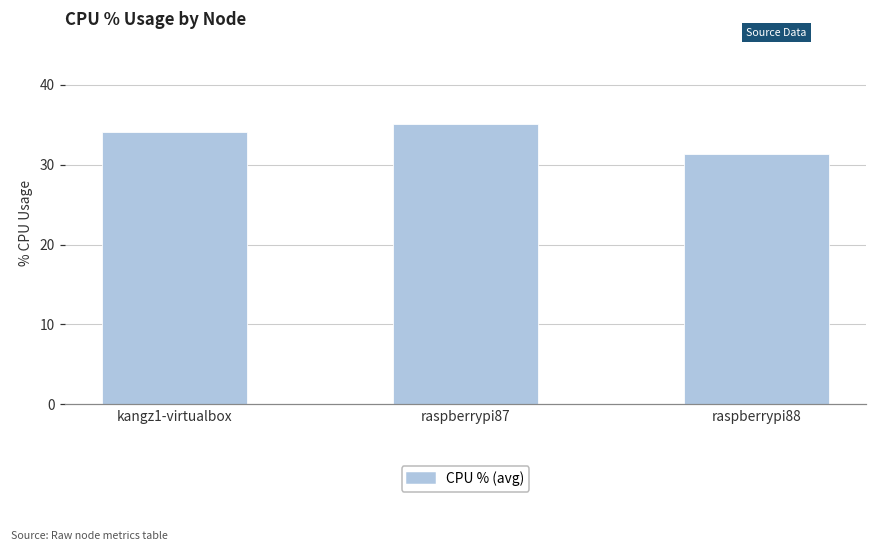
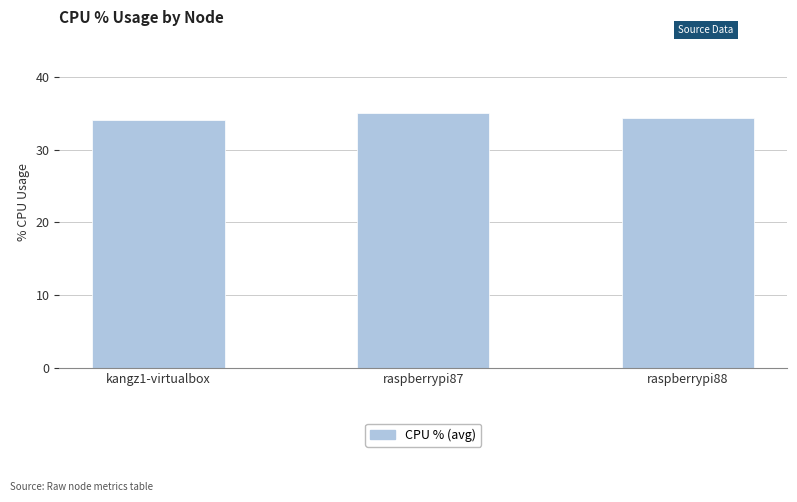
raspberrypi88: 31 -> 34
